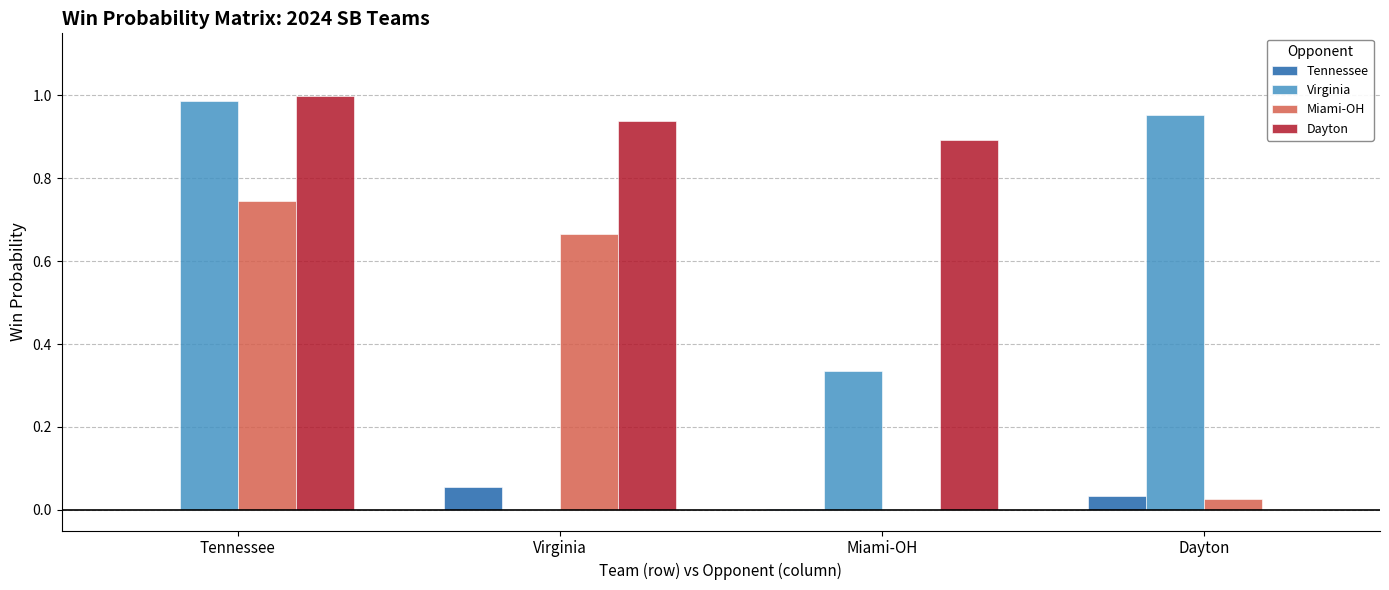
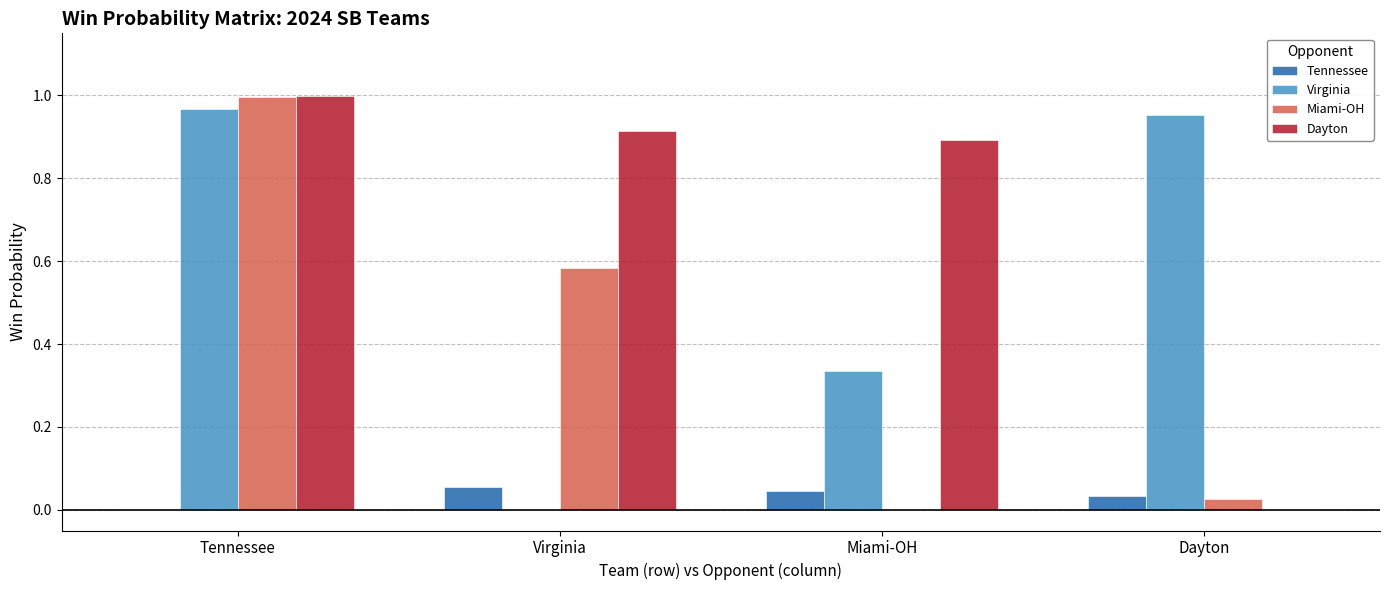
Virginia, Tennessee: 0.99 -> 0.97
Miami-OH, Tennessee: 0.75 -> 1.00
Miami-OH, Virginia: 0.66 -> 0.58
Dayton, Virginia: 0.94 -> 0.91
Tennessee, Miami-OH: 0.00 -> 0.05
